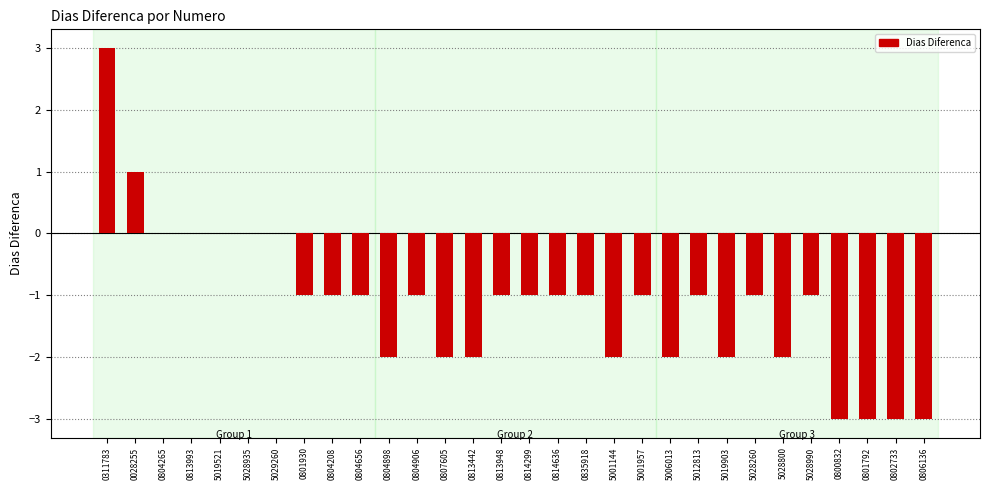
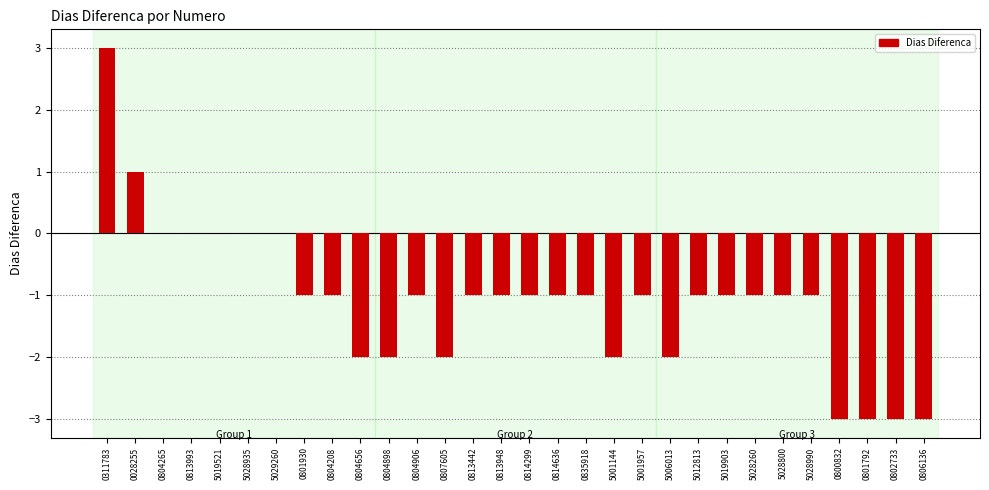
0804656: -1 -> -2
0813442: -2 -> -1
5019903: -2 -> -1
5028800: -2 -> -1
